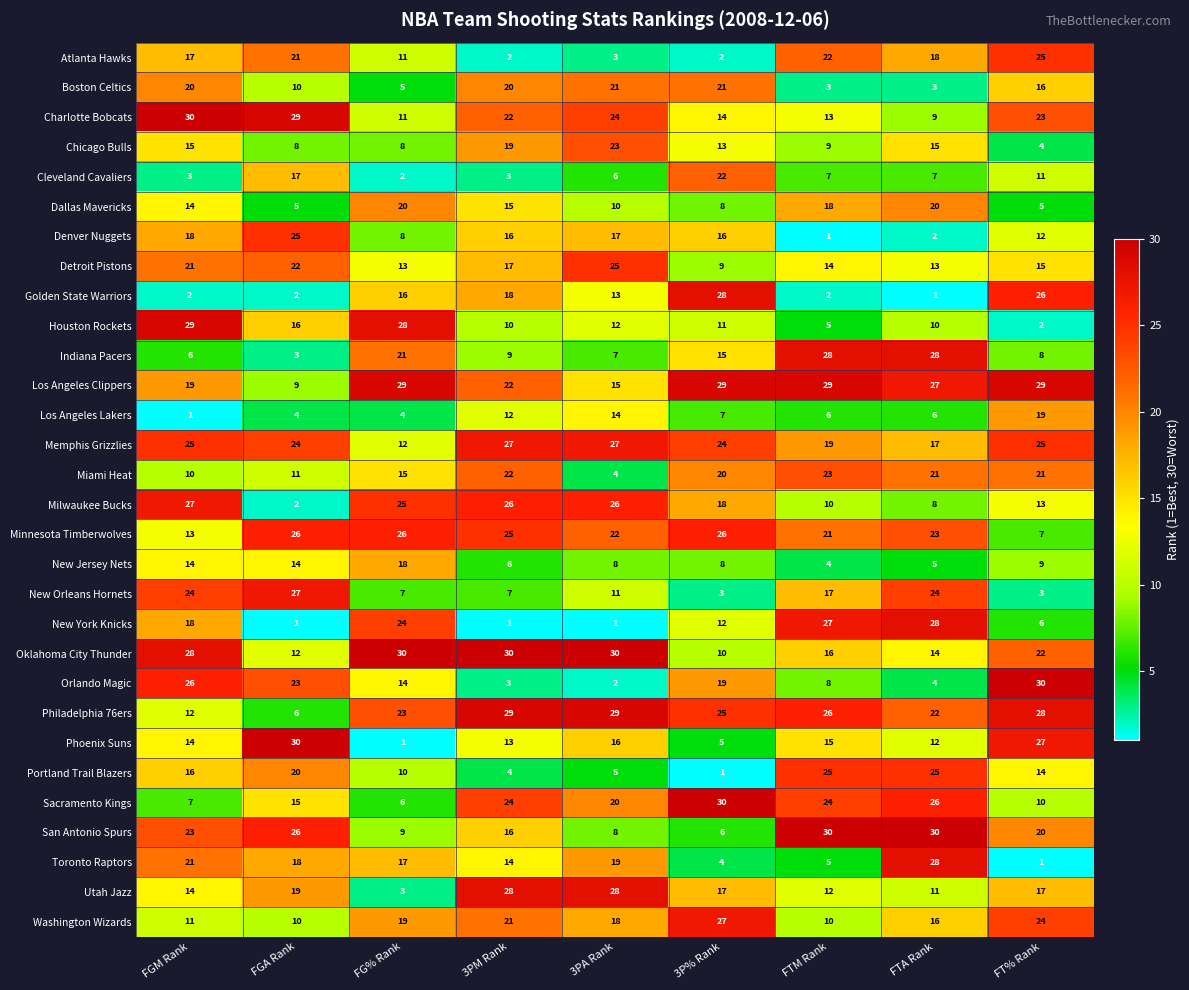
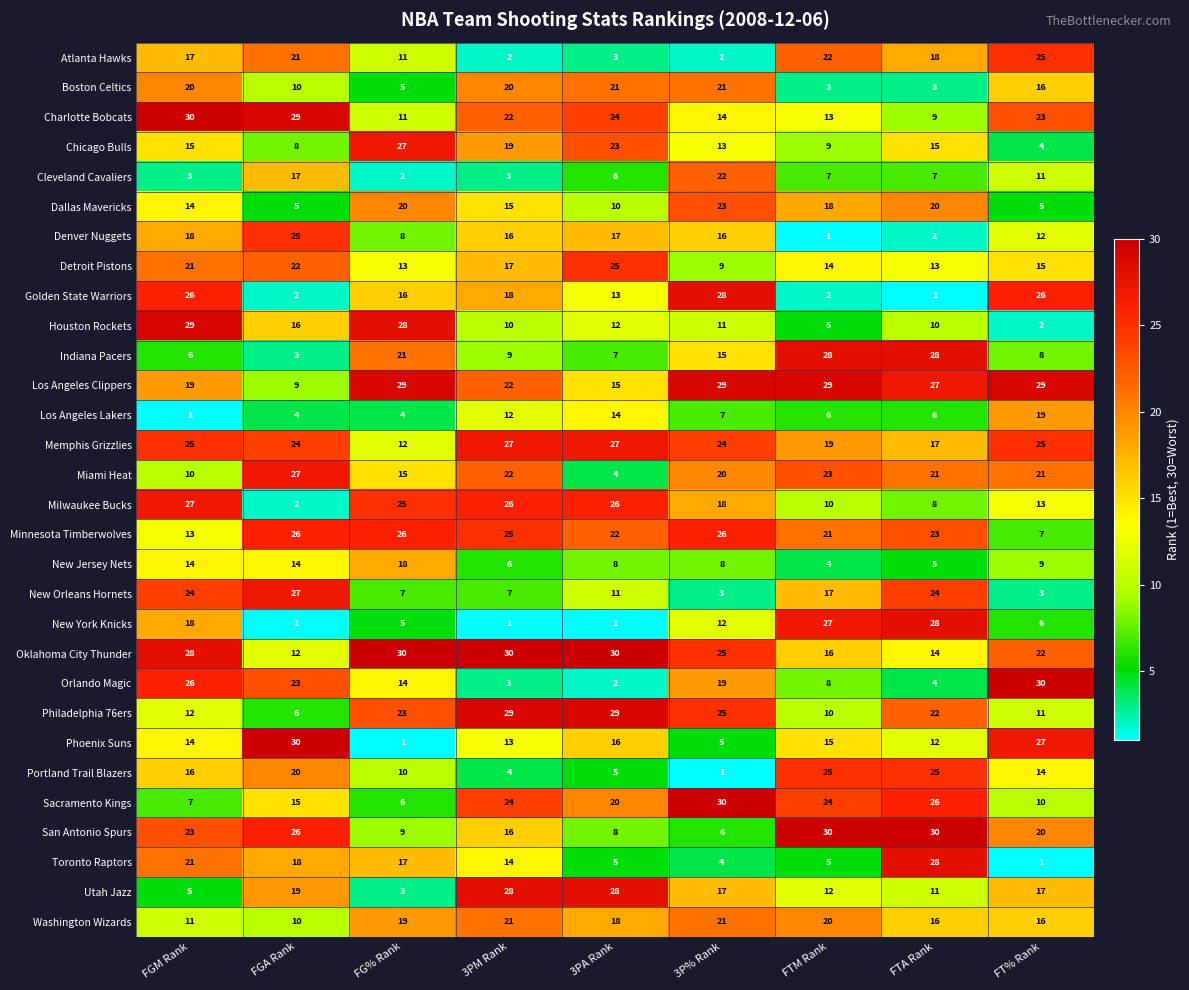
Chicago Bulls, FG% Rank: 8 -> 27
Dallas Mavericks, 3P% Rank: 8 -> 23
Golden State Warriors, FGM Rank: 2 -> 26
Miami Heat, FGA Rank: 11 -> 27
New York Knicks, FG% Rank: 24 -> 5
Oklahoma City Thunder, 3P% Rank: 10 -> 25
Philadelphia 76ers, FTM Rank: 26 -> 10
Philadelphia 76ers, FT% Rank: 28 -> 11
Toronto Raptors, 3PA Rank: 19 -> 5
Utah Jazz, FGM Rank: 14 -> 5
Washington Wizards, 3P% Rank: 27 -> 21
Washington Wizards, FTM Rank: 10 -> 20
Washington Wizards, FT% Rank: 24 -> 16
